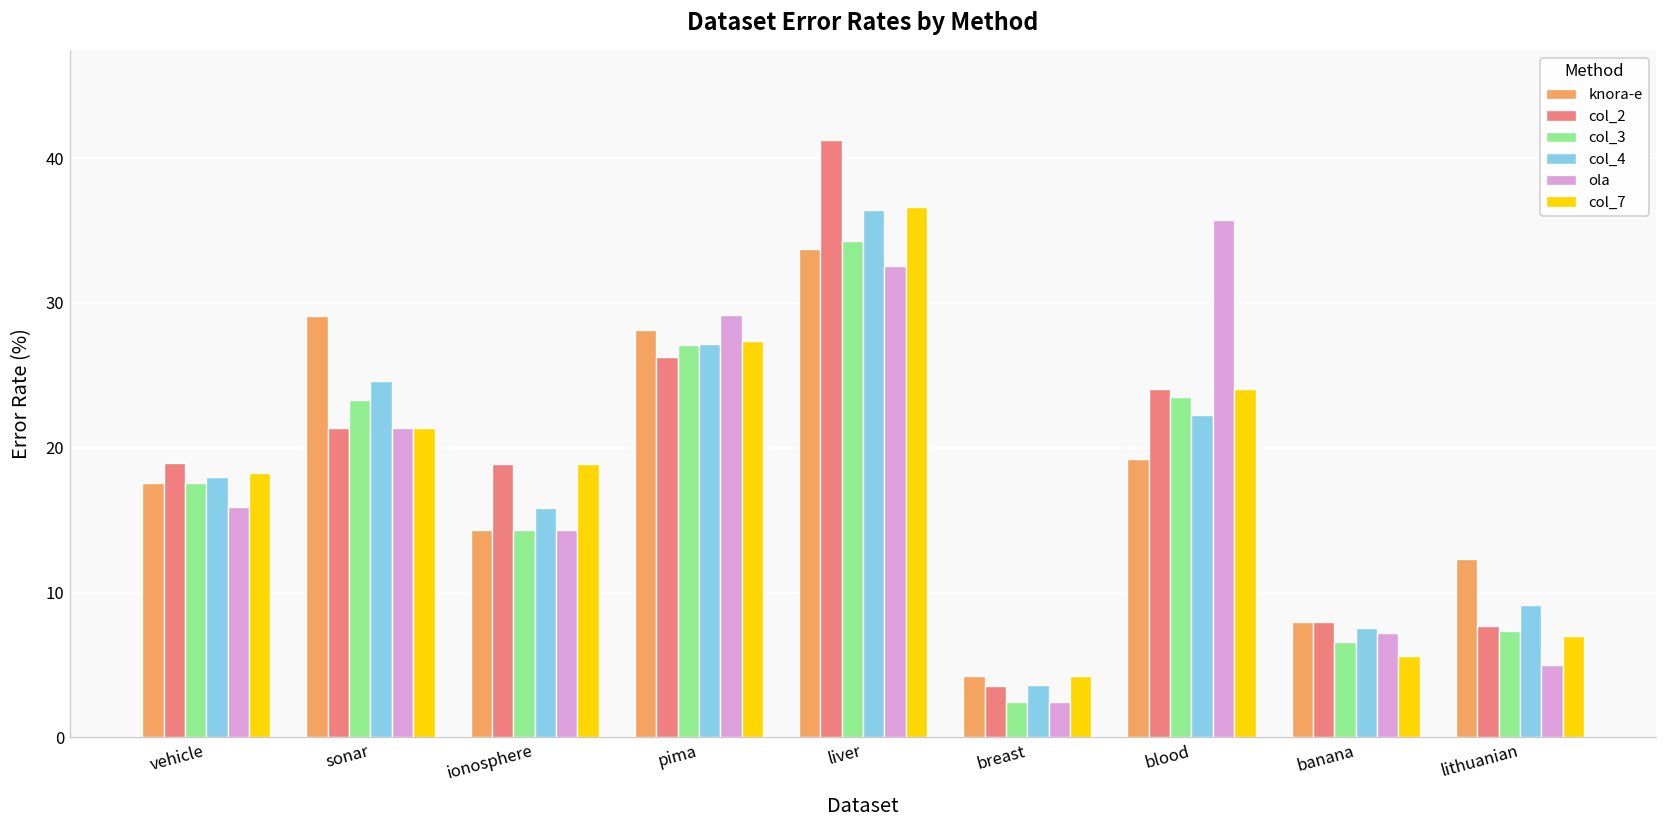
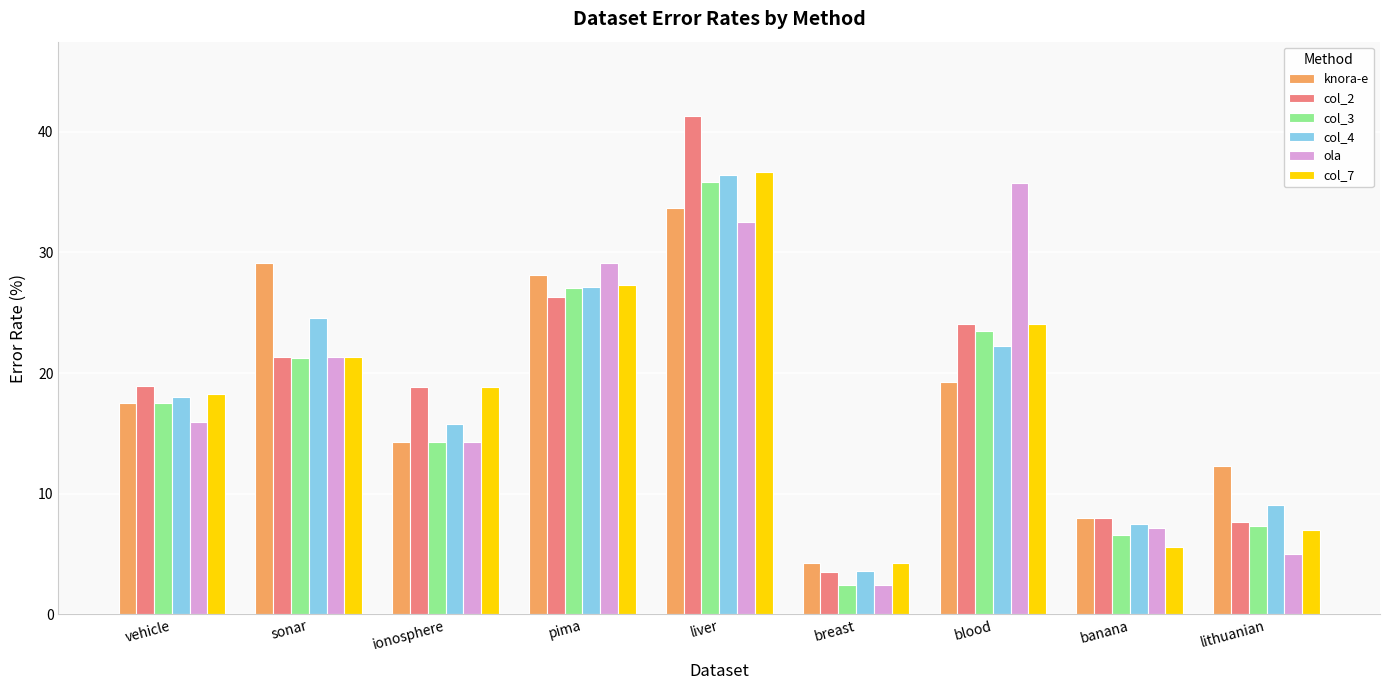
col_3, sonar: 23.3 -> 21.3
col_3, liver: 34.3 -> 35.9
